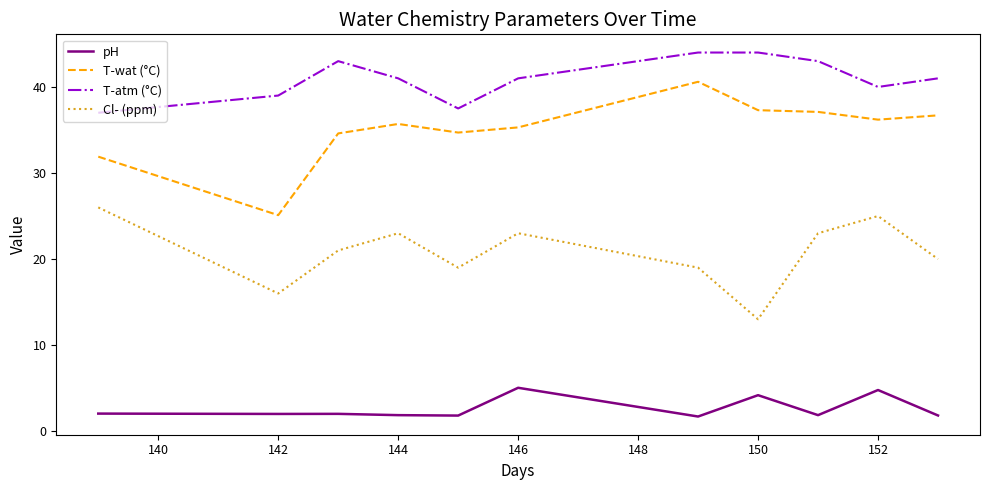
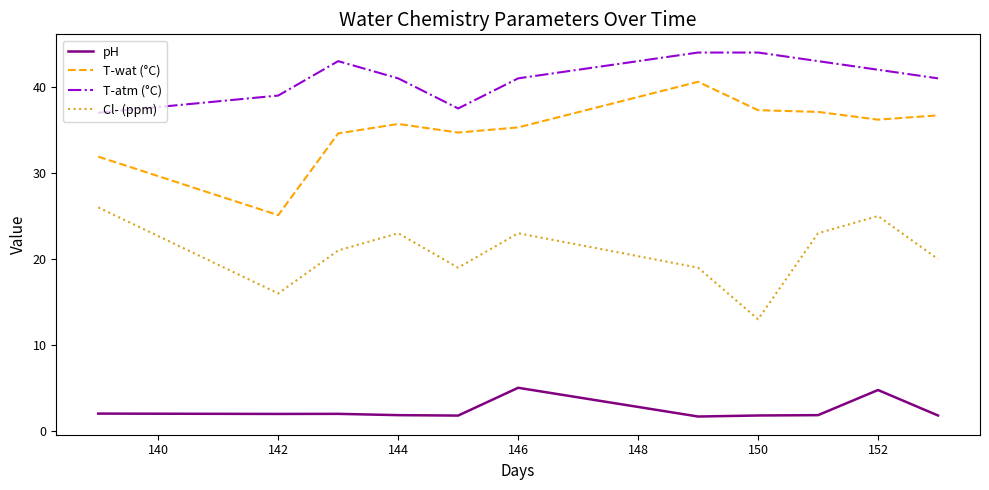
pH, 150: 4 -> 2
T-atm (°C), 152: 40 -> 42
